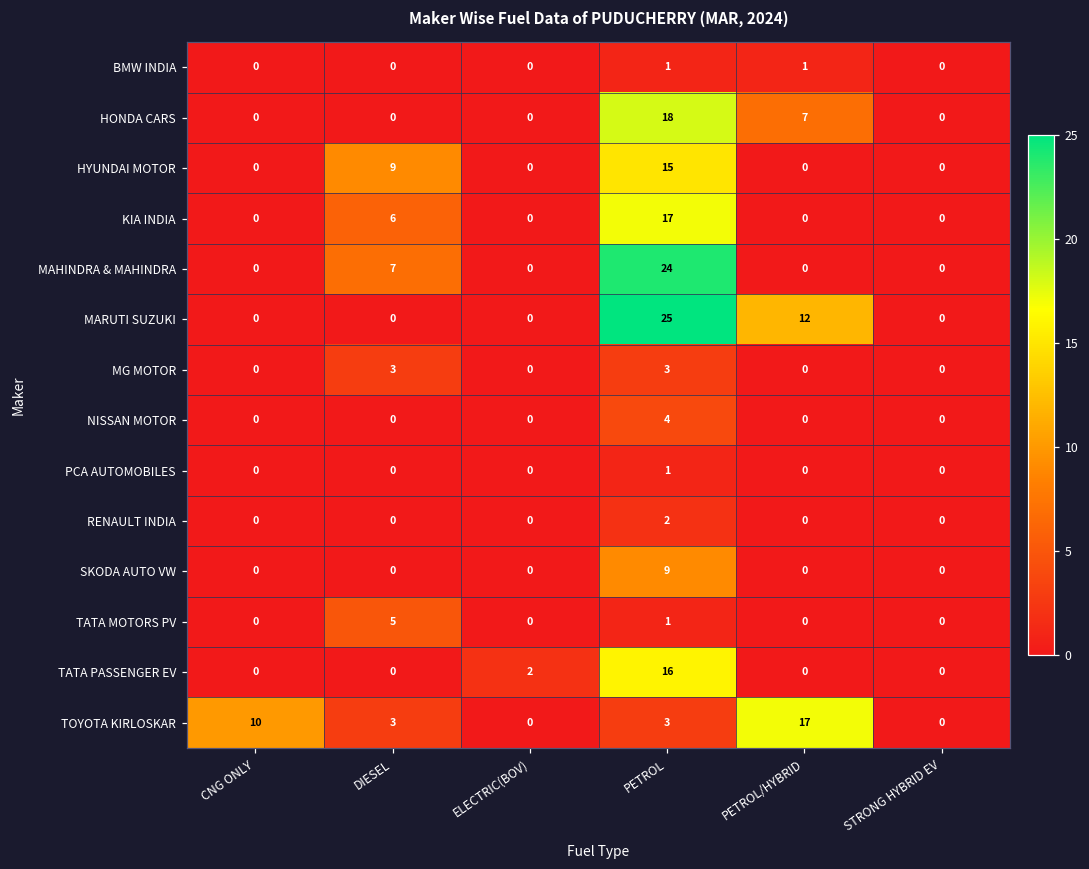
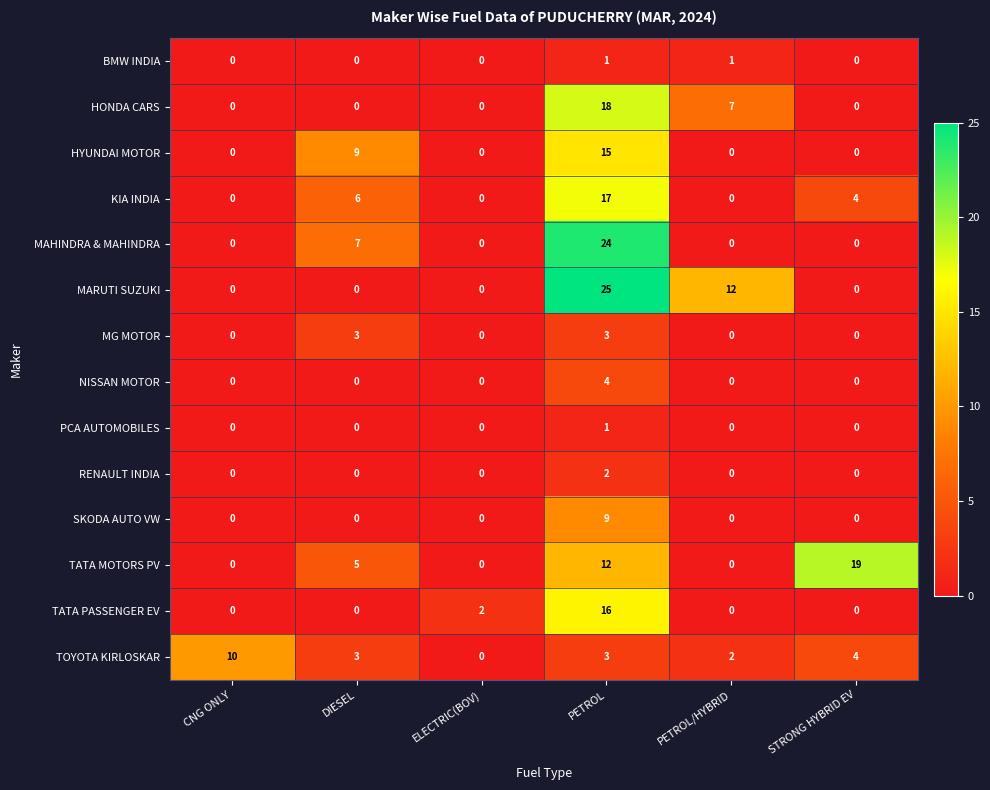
KIA INDIA, STRONG HYBRID EV: 0 -> 4
TATA MOTORS PV, PETROL: 1 -> 12
TATA MOTORS PV, STRONG HYBRID EV: 0 -> 19
TOYOTA KIRLOSKAR, PETROL/HYBRID: 17 -> 2
TOYOTA KIRLOSKAR, STRONG HYBRID EV: 0 -> 4
